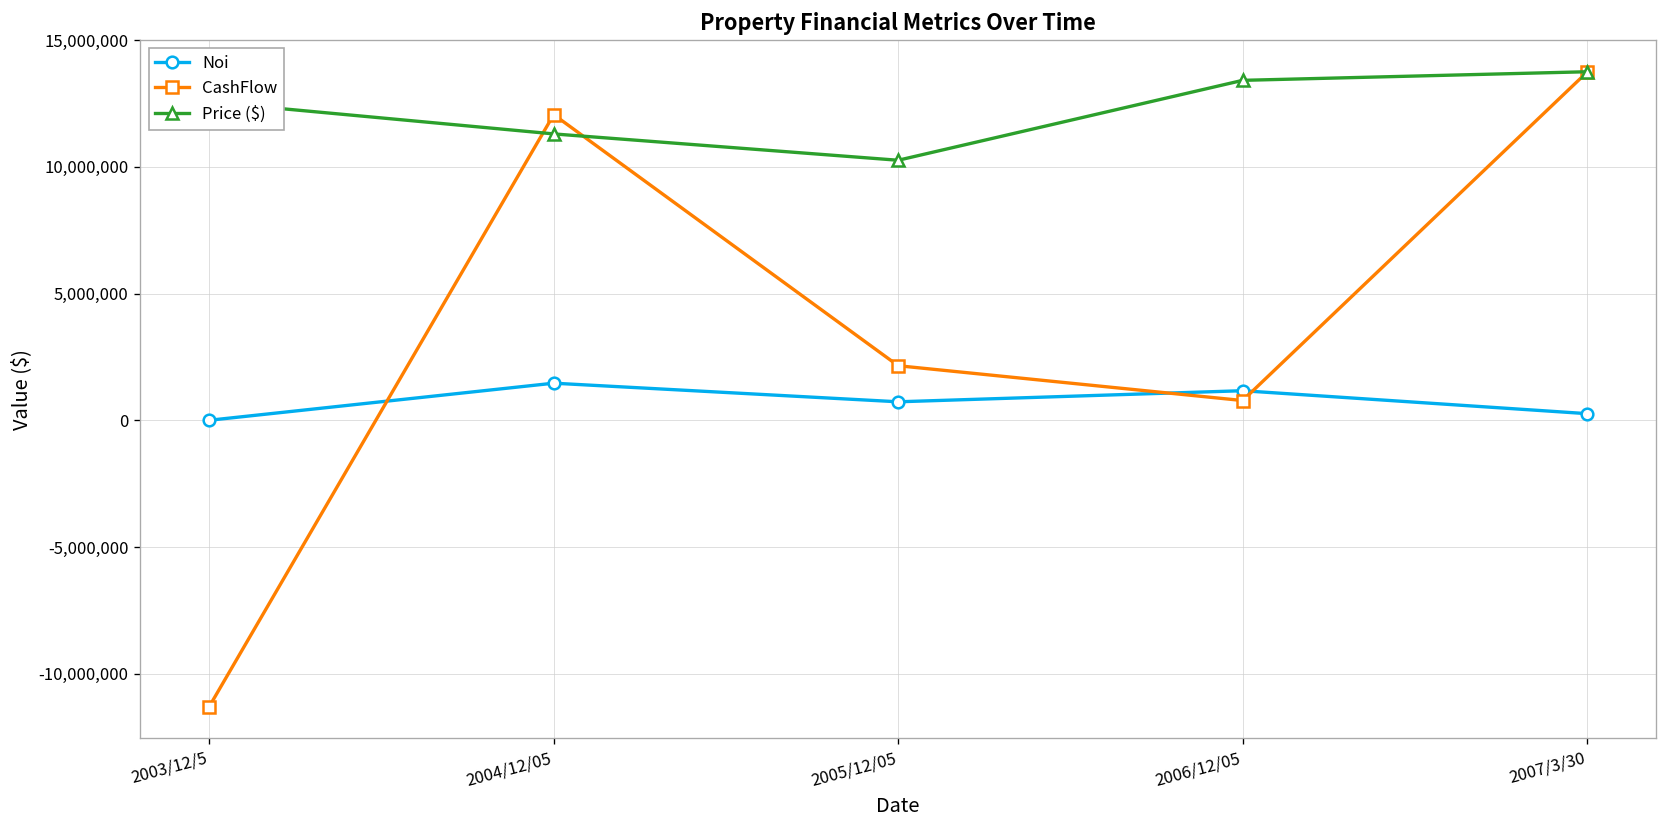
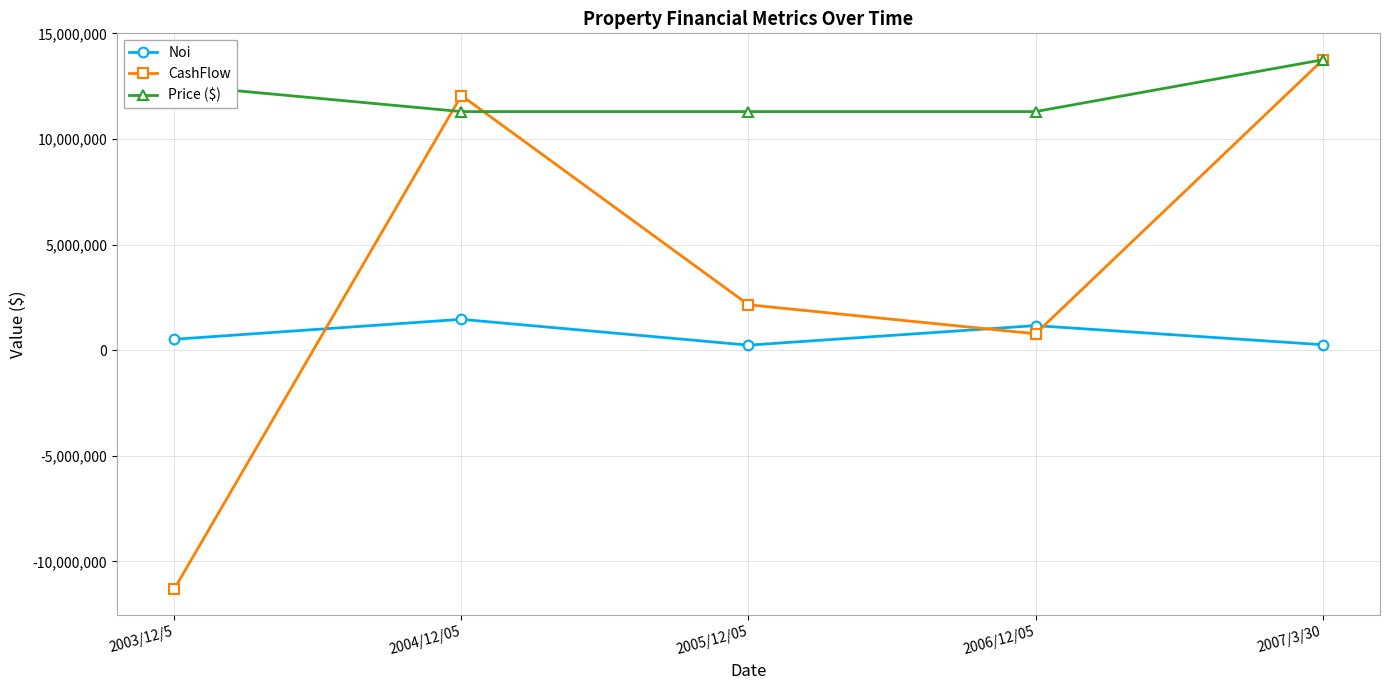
Noi, 2003/12/5: 0 -> 500,000
Noi, 2005/12/05: 700,000 -> 200,000
Price ($), 2005/12/05: 10,300,000 -> 11,300,000
Price ($), 2006/12/05: 13,400,000 -> 11,300,000
